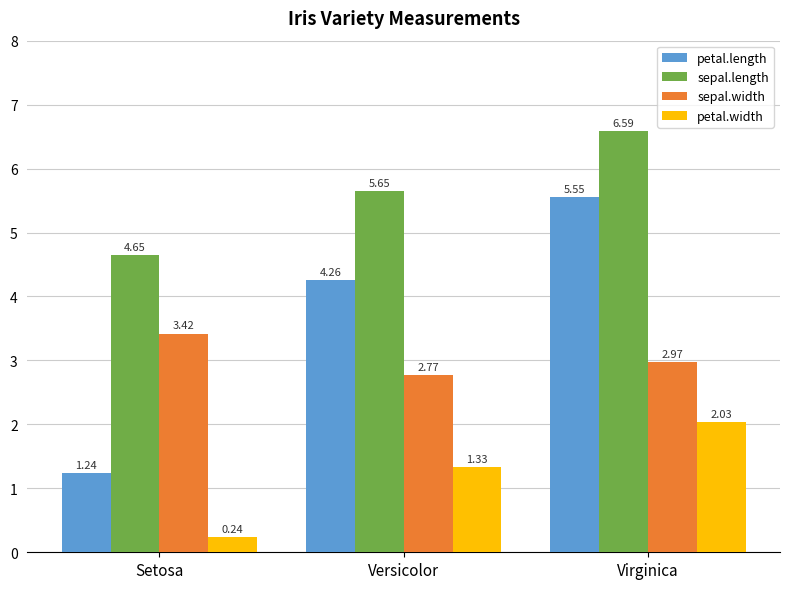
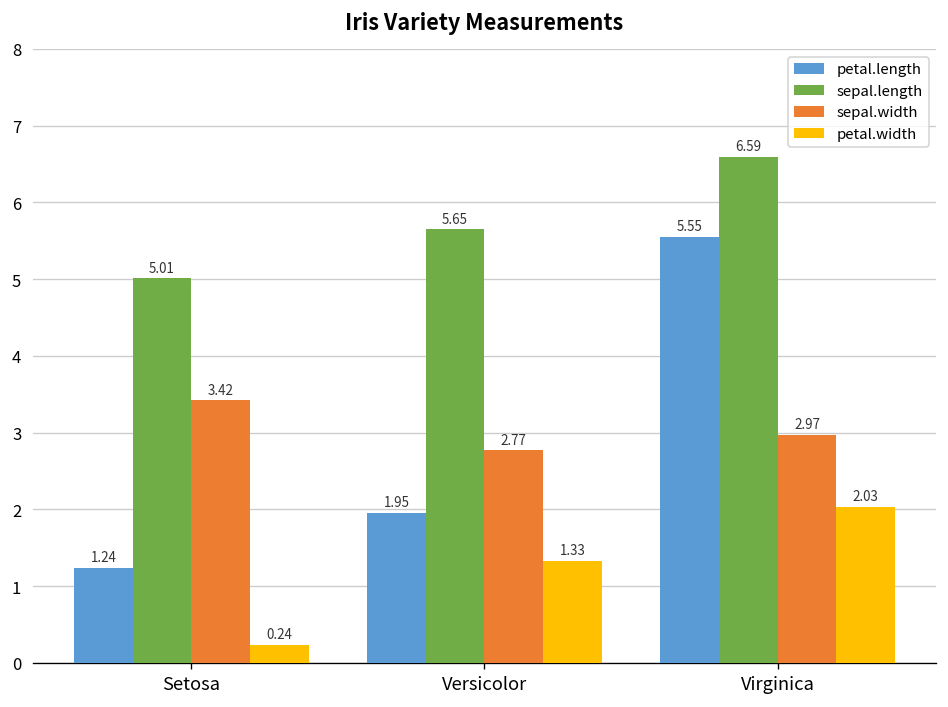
sepal.length, Setosa: 4.65 -> 5.01
petal.length, Versicolor: 4.26 -> 1.95
